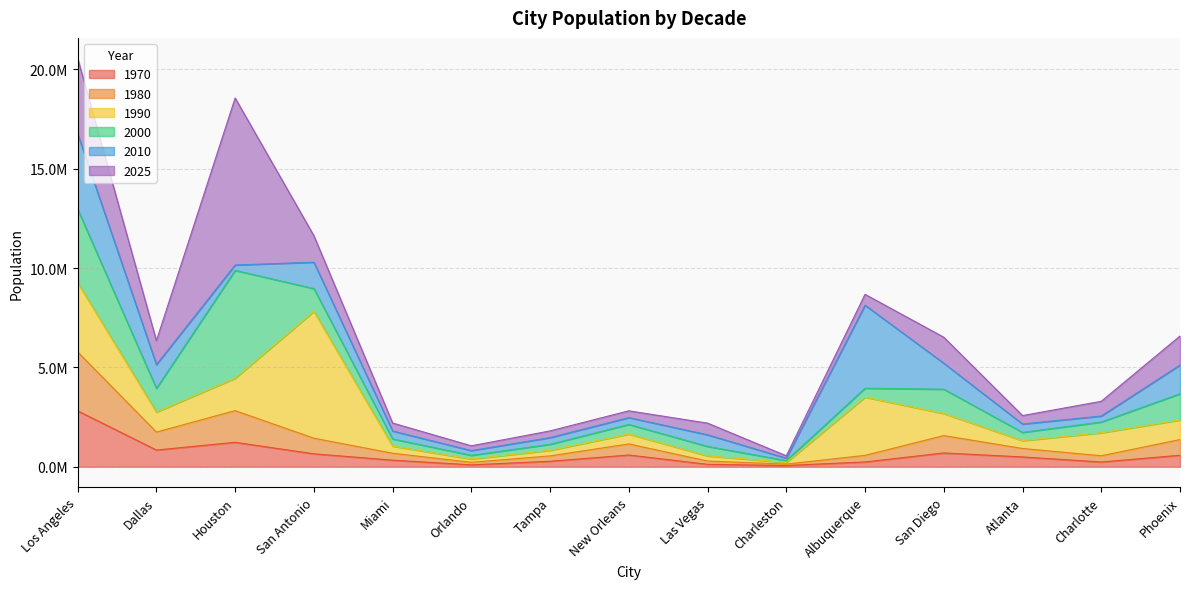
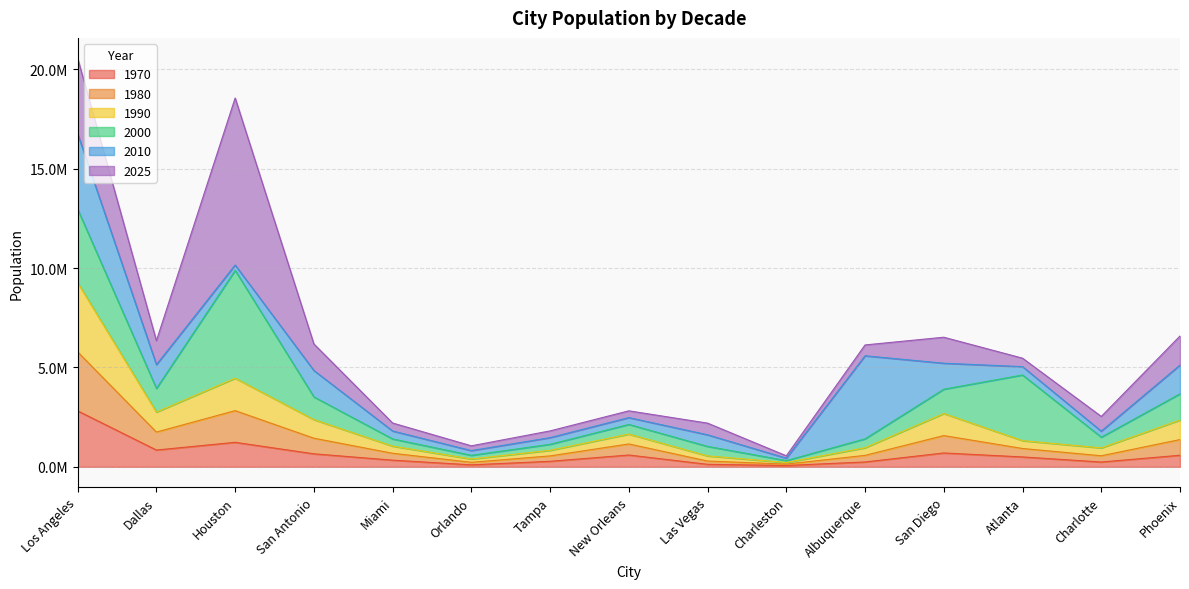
1990, San Antonio: 6400000 -> 900000
1990, Albuquerque: 2900000 -> 400000
2000, Atlanta: 400000 -> 3300000
1990, Charlotte: 1200000 -> 400000
